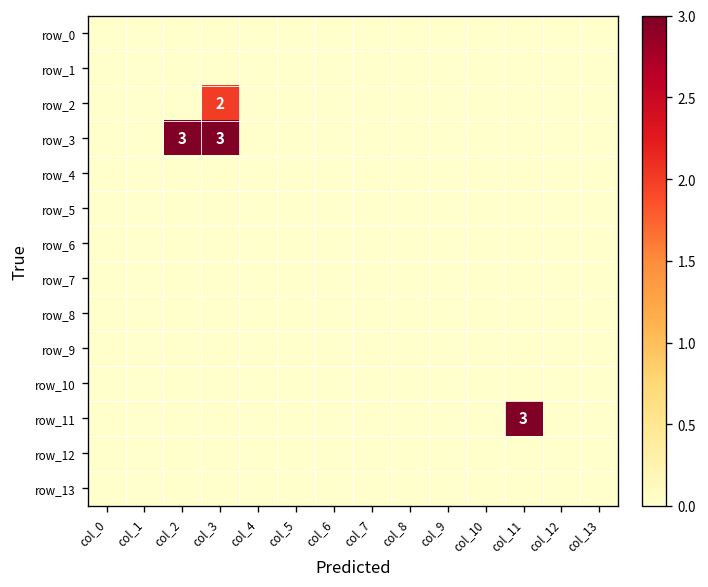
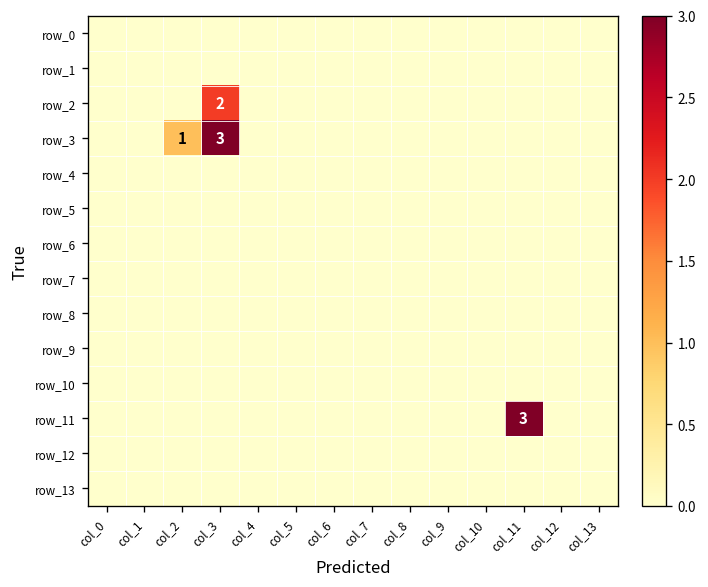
row_3, col_2: 3 -> 1
